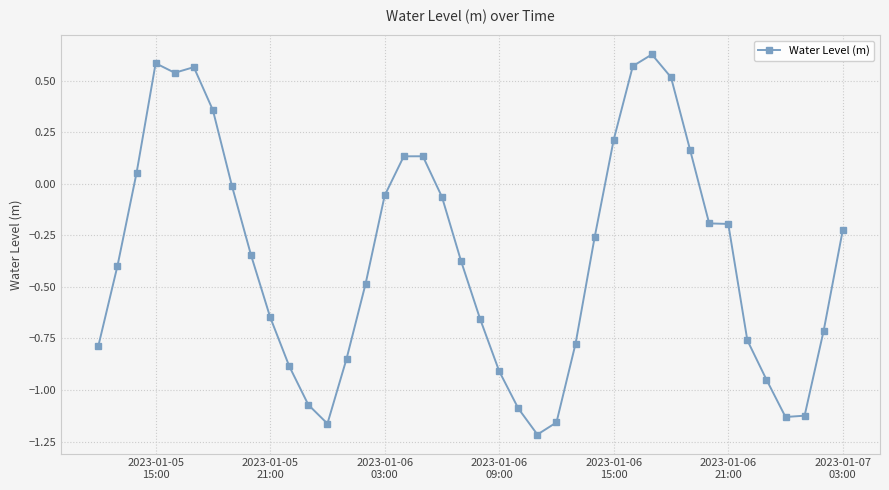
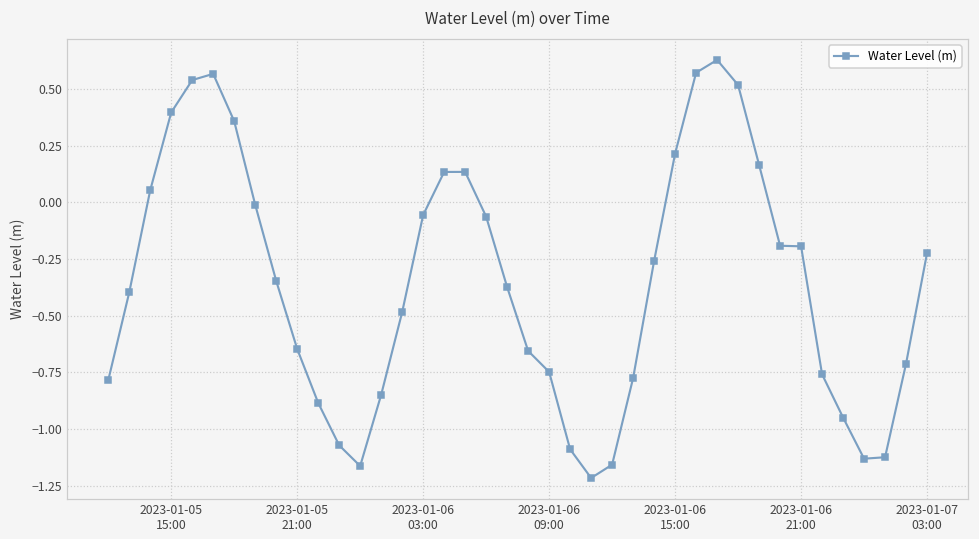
2023-01-05 15:00: 0.59 -> 0.40
2023-01-06 09:00: -0.91 -> -0.75
